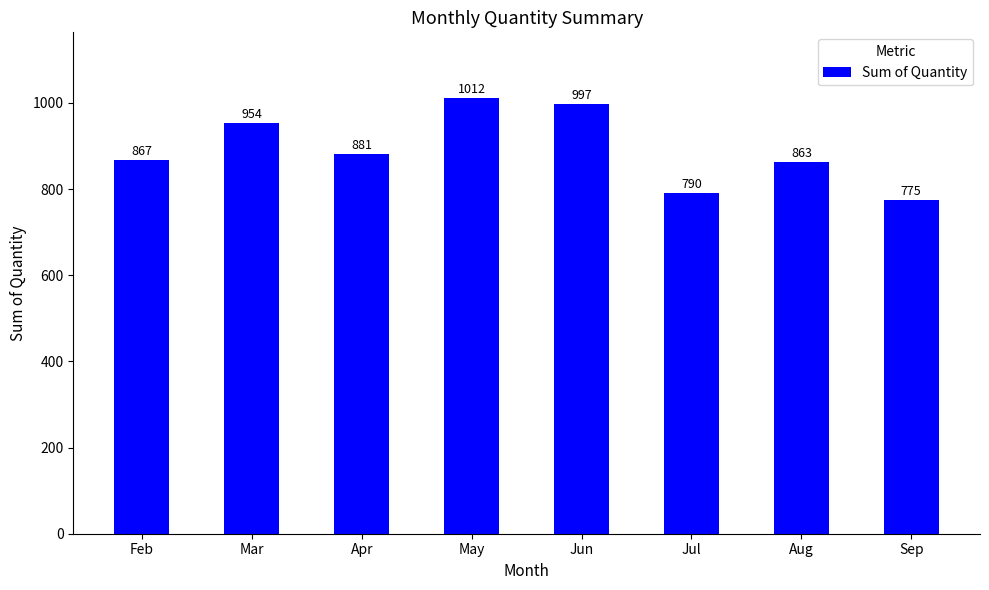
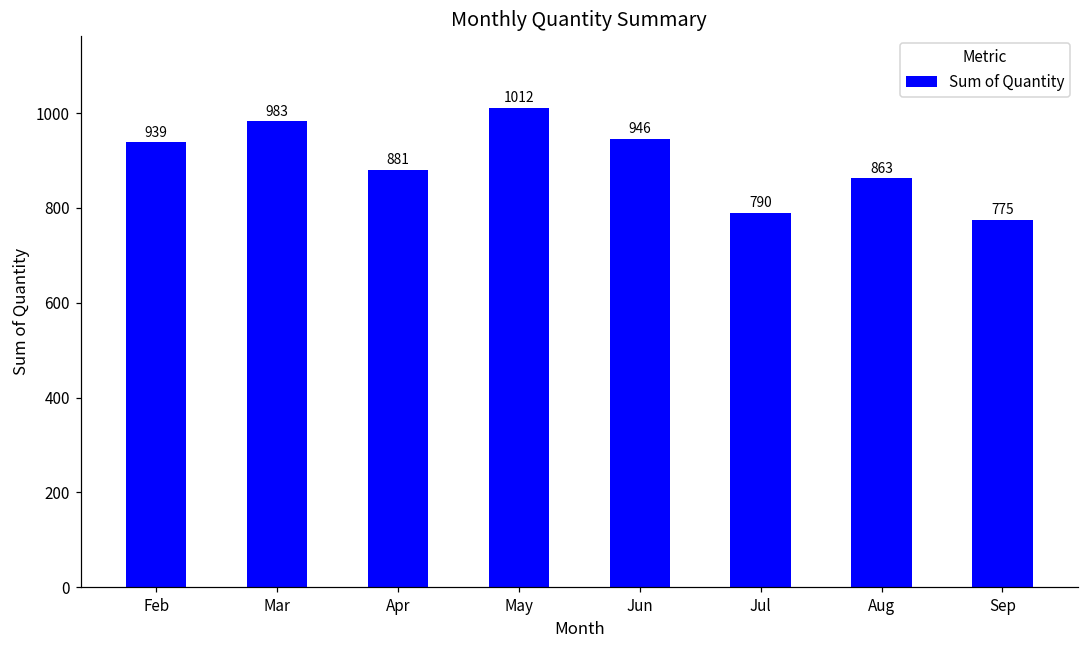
Feb: 867 -> 939
Mar: 954 -> 983
Jun: 997 -> 946
